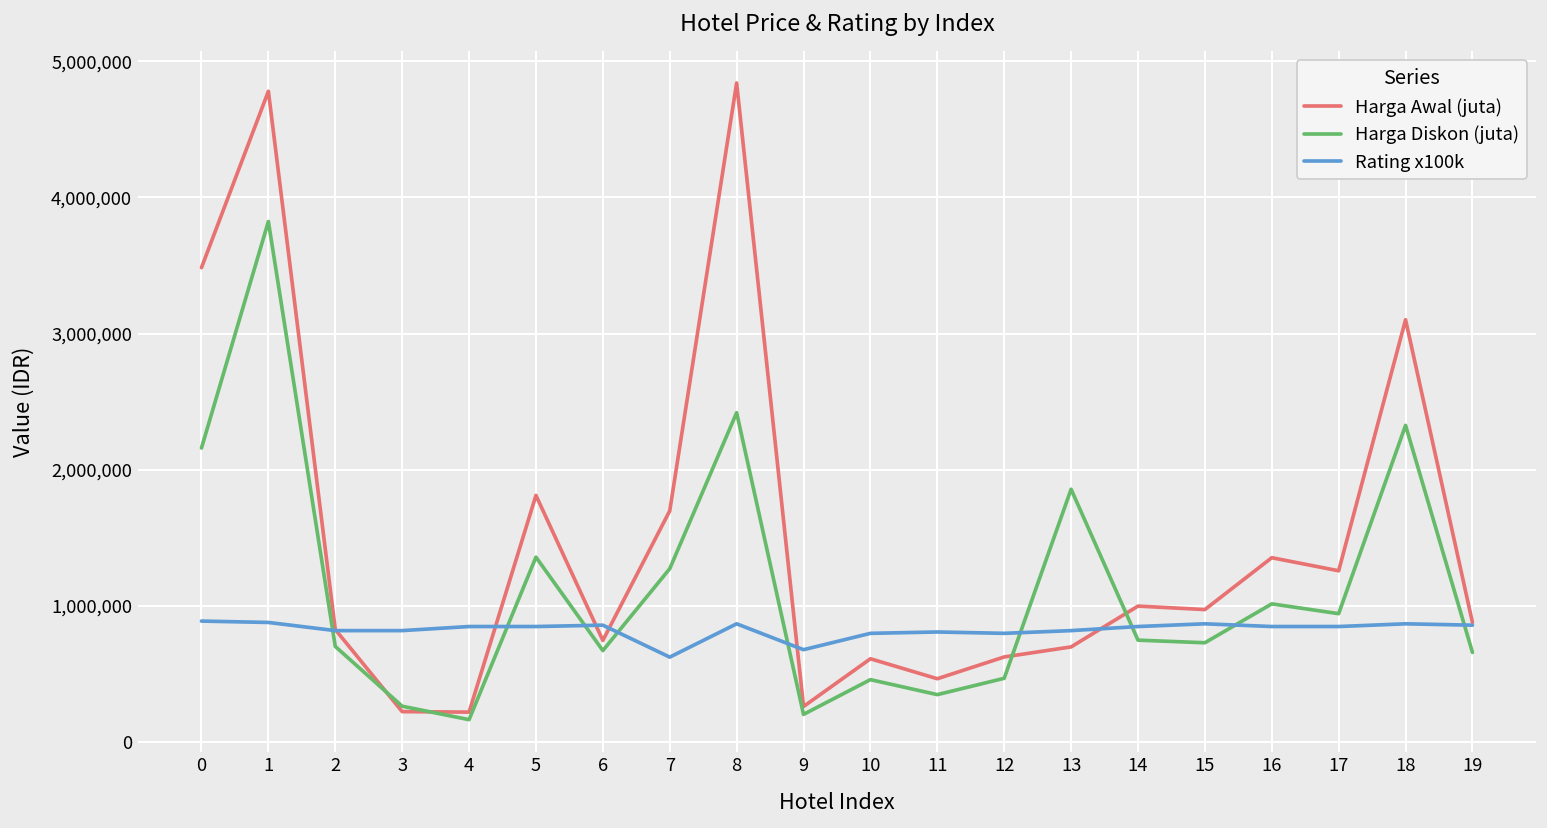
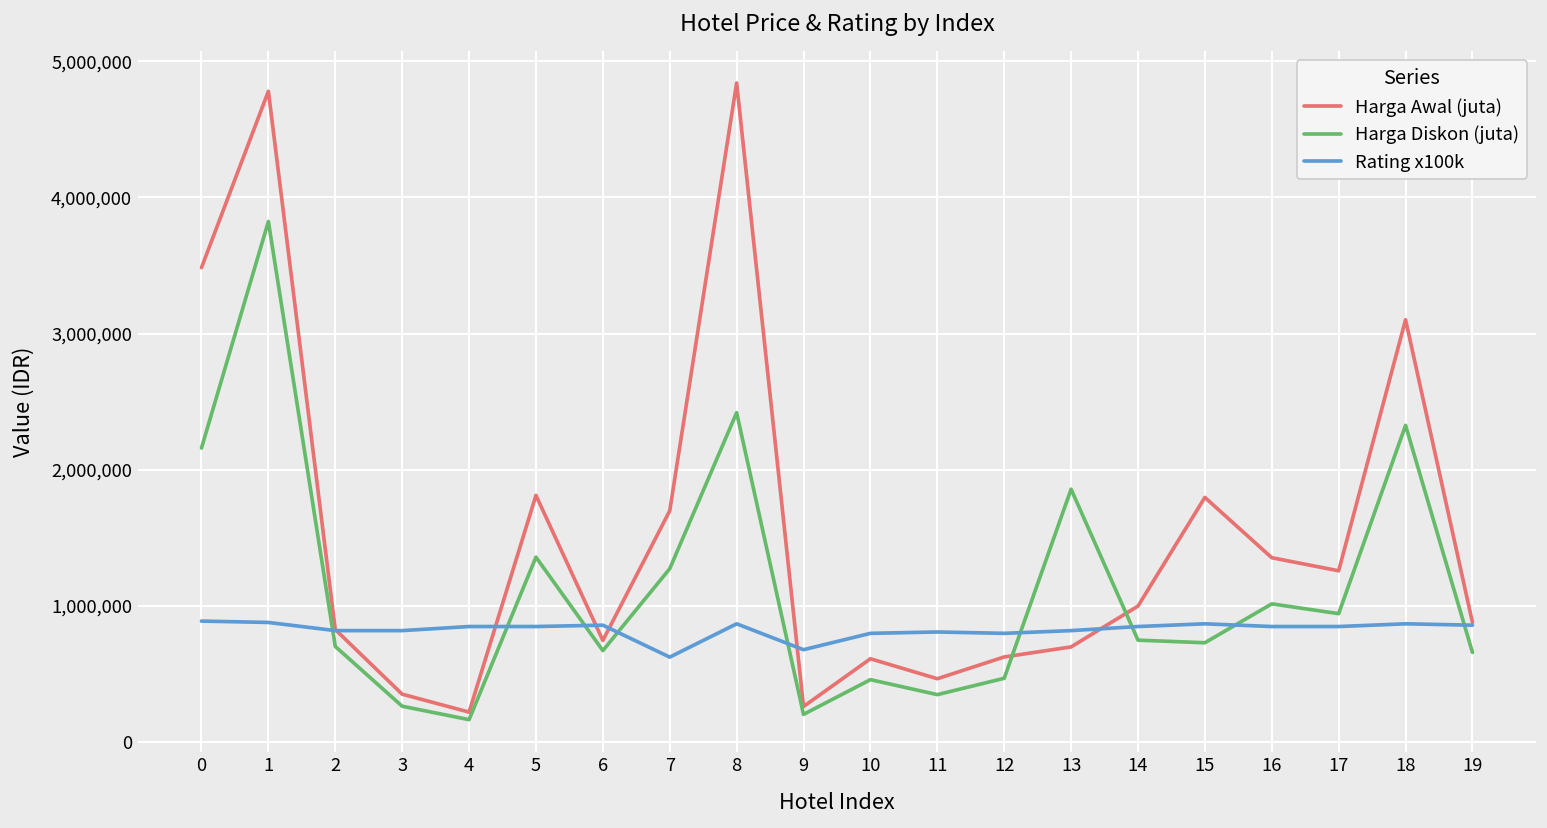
Harga Awal (juta), 3: 230,000 -> 350,000
Harga Awal (juta), 15: 970,000 -> 1,800,000
